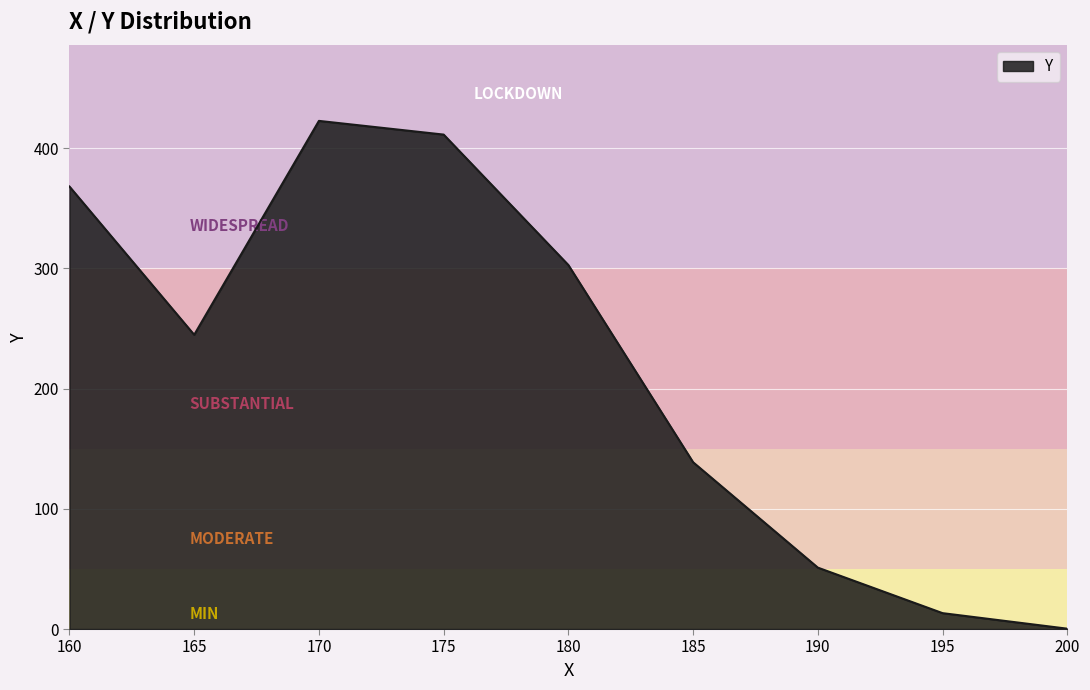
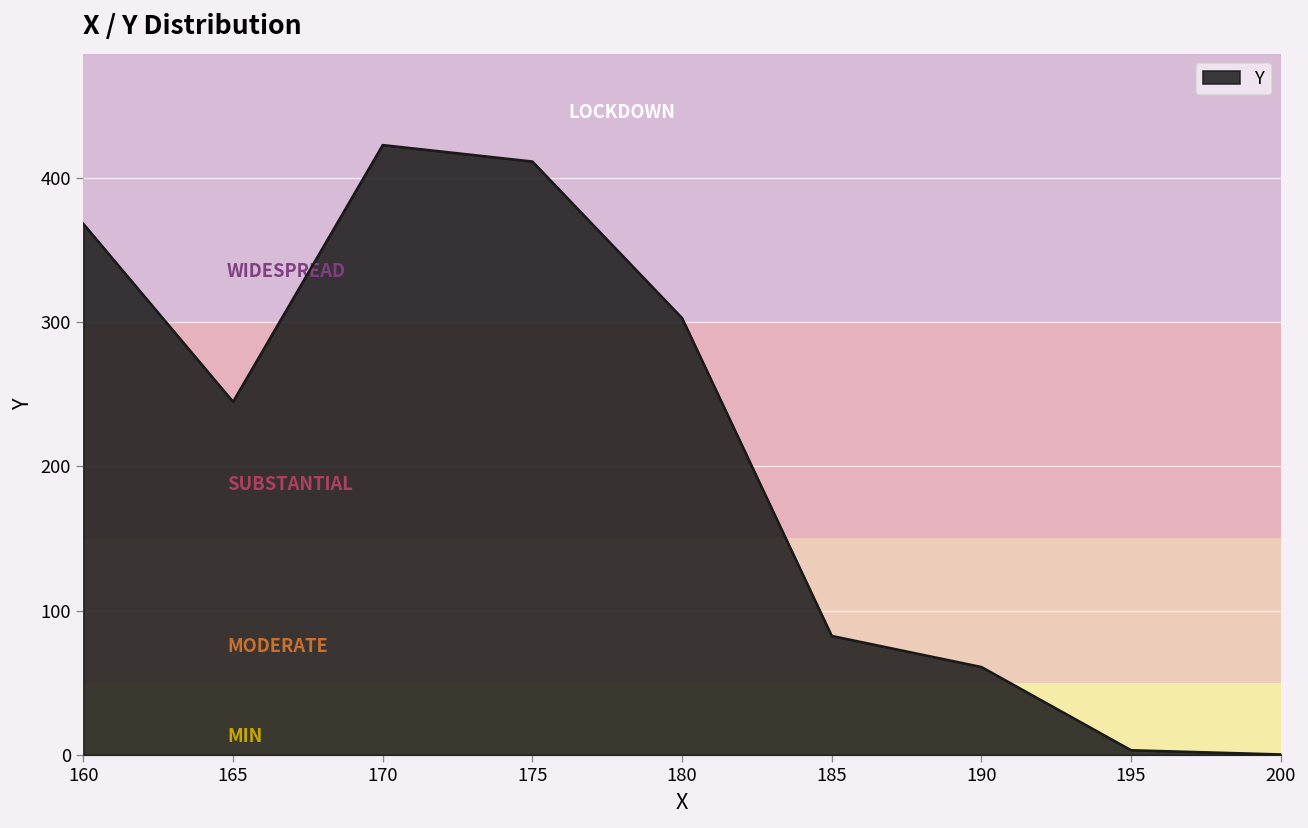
185: 139 -> 82
190: 51 -> 61
195: 13 -> 3
